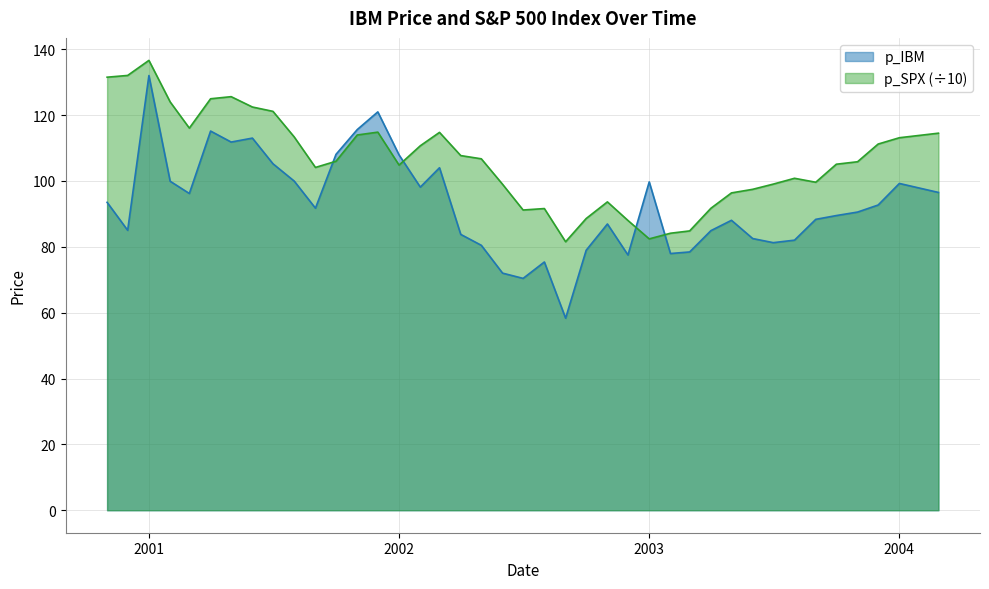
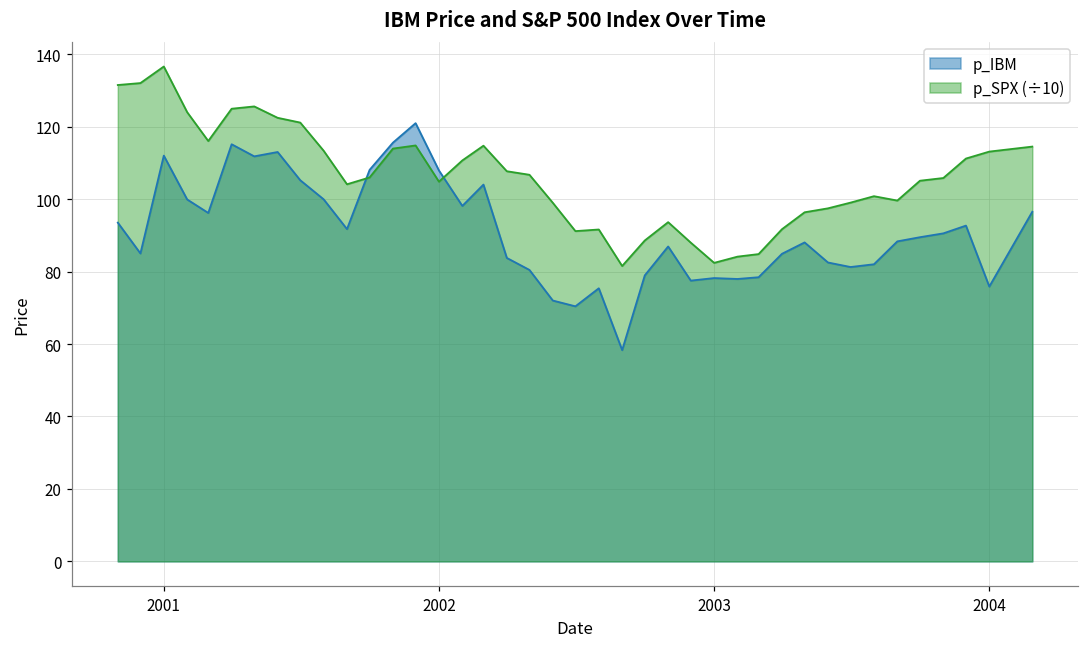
p_IBM, 2001: 132 -> 112
p_IBM, 2003: 100 -> 78
p_IBM, 2004: 99 -> 76
